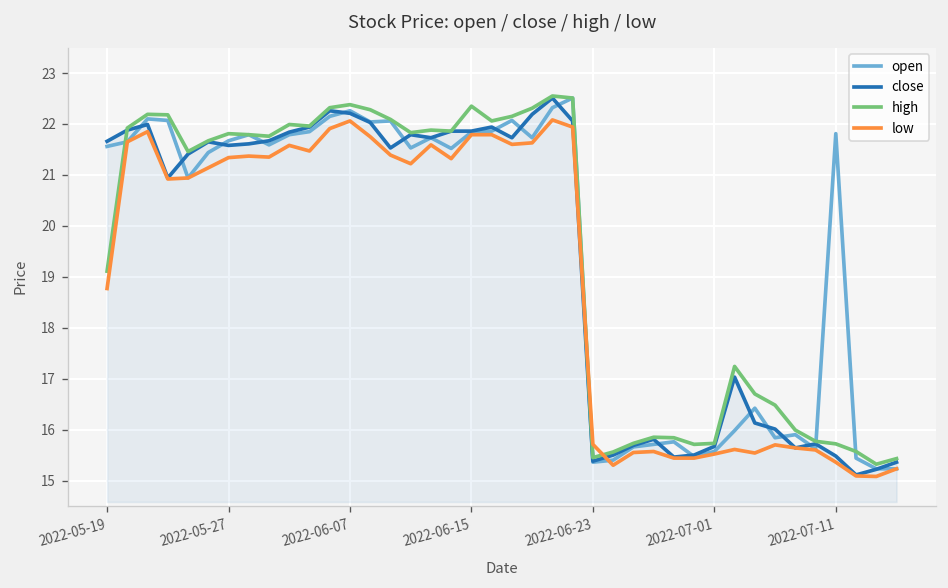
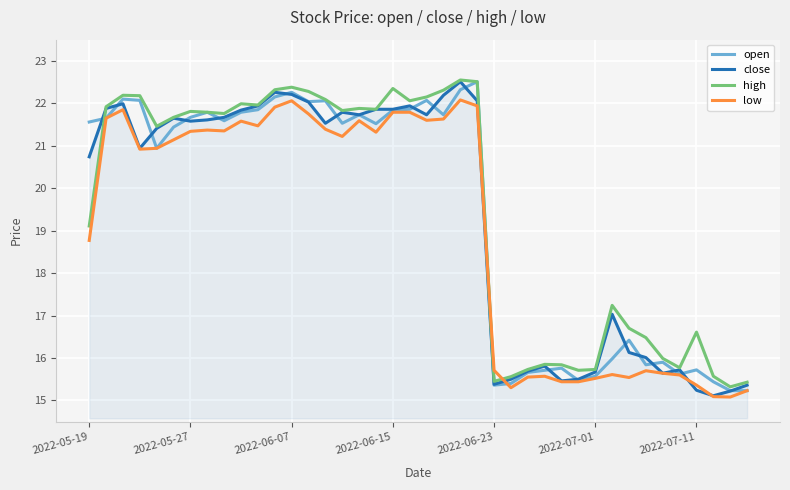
close, 2022-05-19: 21.7 -> 20.7
open, 2022-07-11: 21.8 -> 15.7
close, 2022-07-11: 15.5 -> 15.2
high, 2022-07-11: 15.7 -> 16.6
